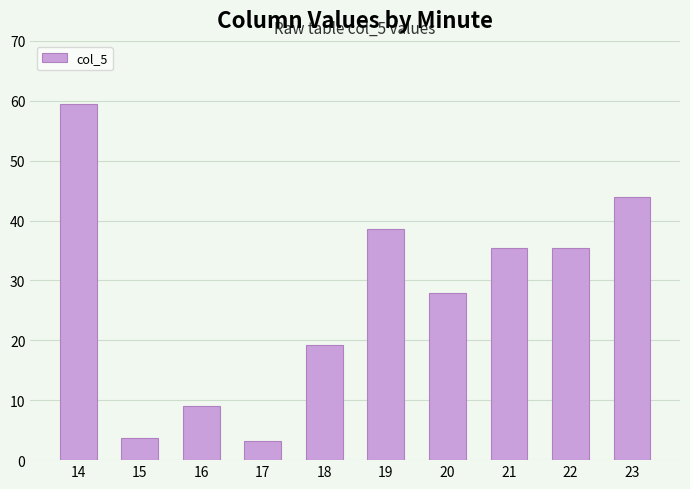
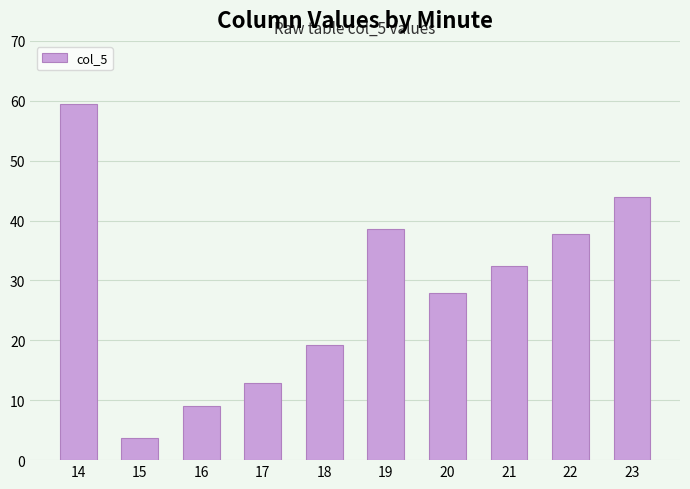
17: 3 -> 13
21: 35 -> 32
22: 35 -> 38
